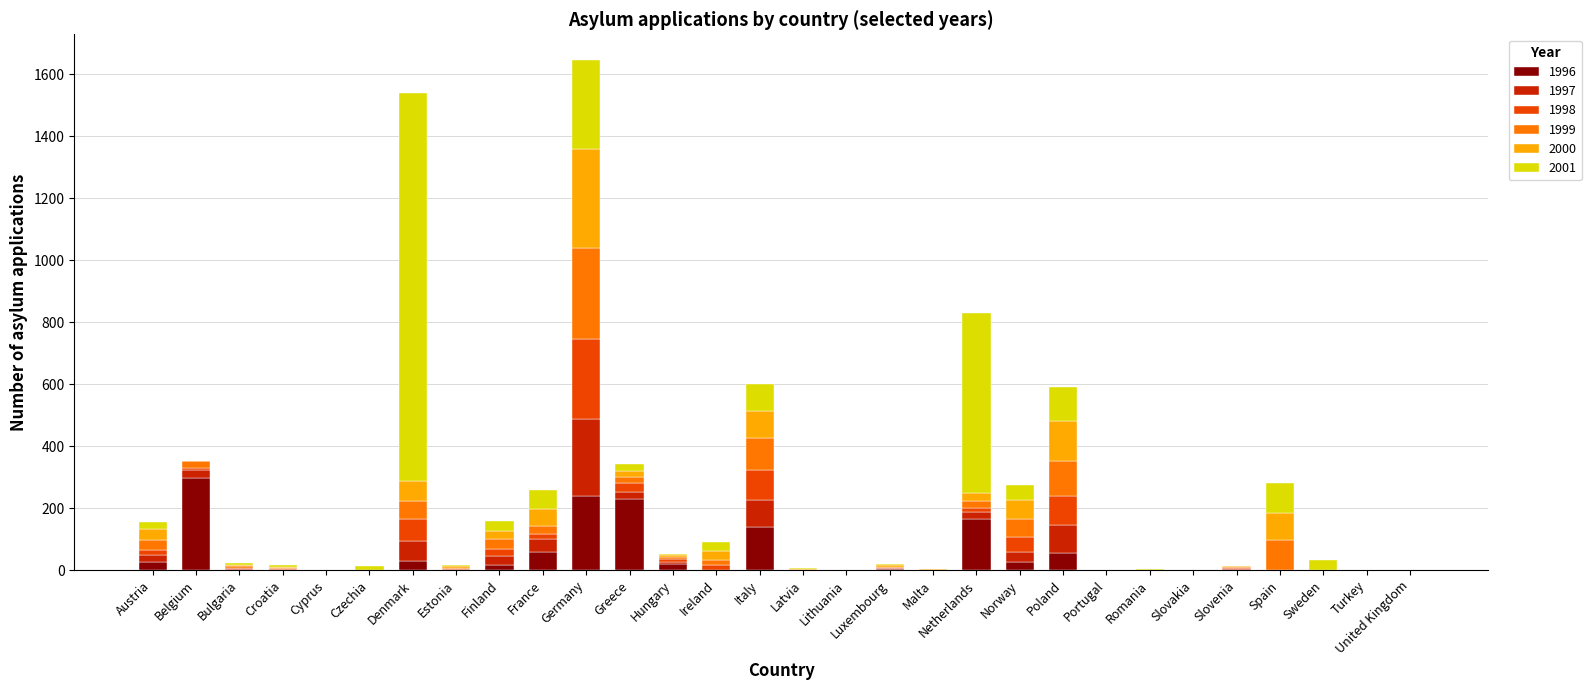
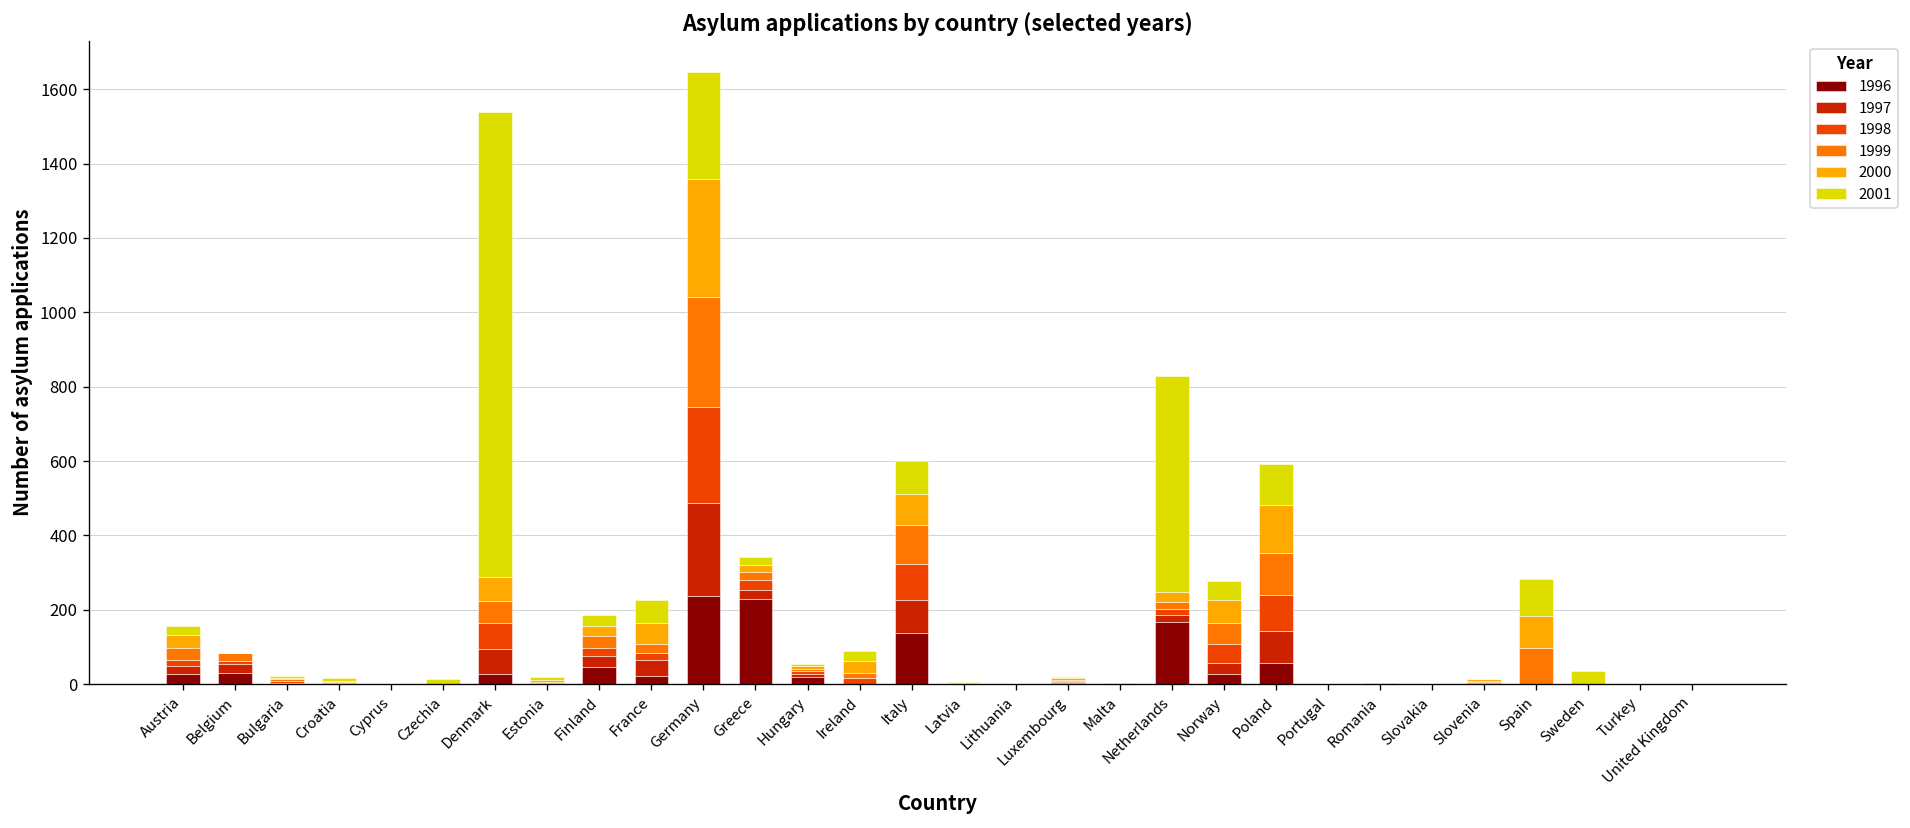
1996, Belgium: 300 -> 30
1996, Finland: 20 -> 50
1996, France: 60 -> 20
